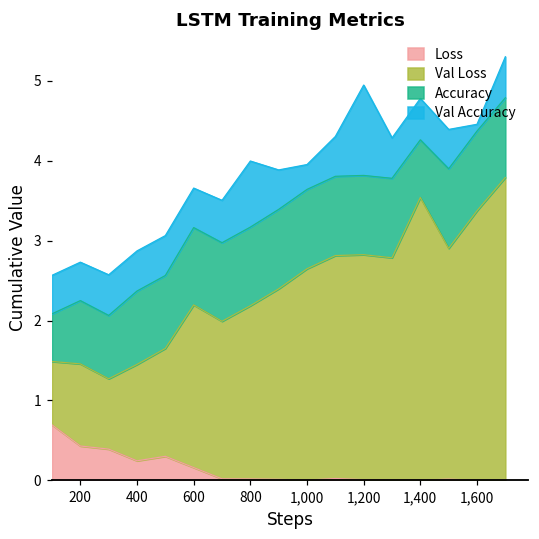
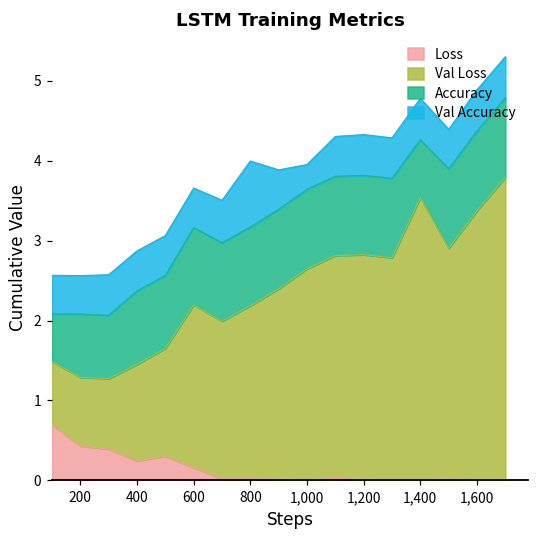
Val Loss, 200: 1.0 -> 0.9
Val Accuracy, 1,200: 1.1 -> 0.5
Val Accuracy, 1,600: 0.1 -> 0.5
